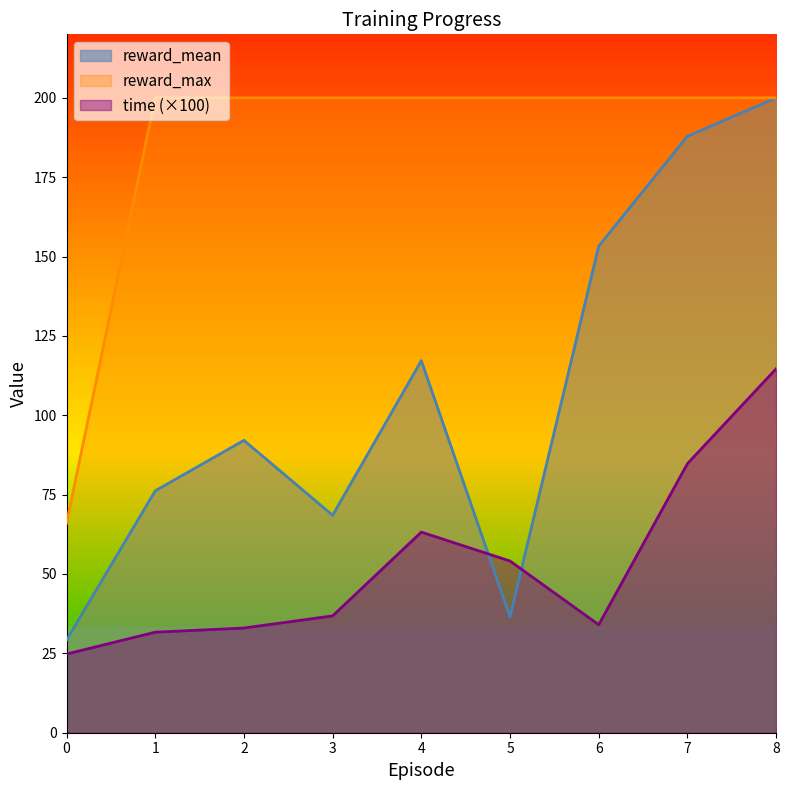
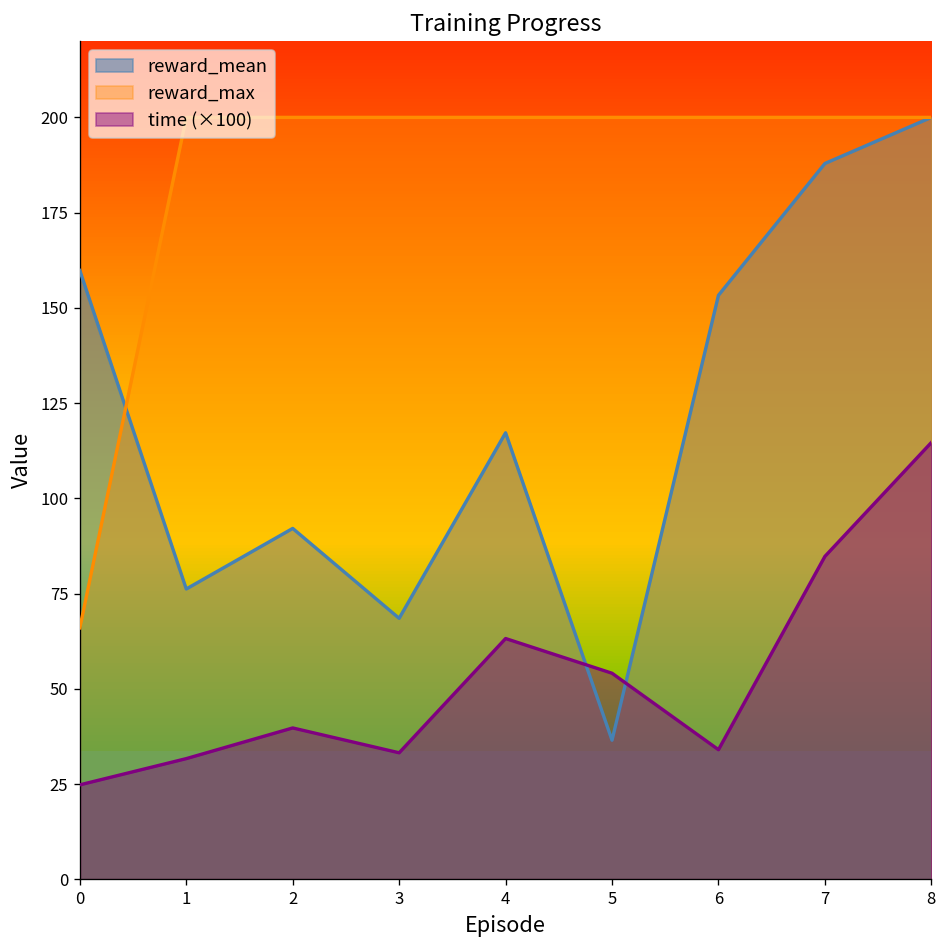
reward_mean, 0: 29 -> 160
time (×100), 2: 33 -> 40
time (×100), 3: 37 -> 33
